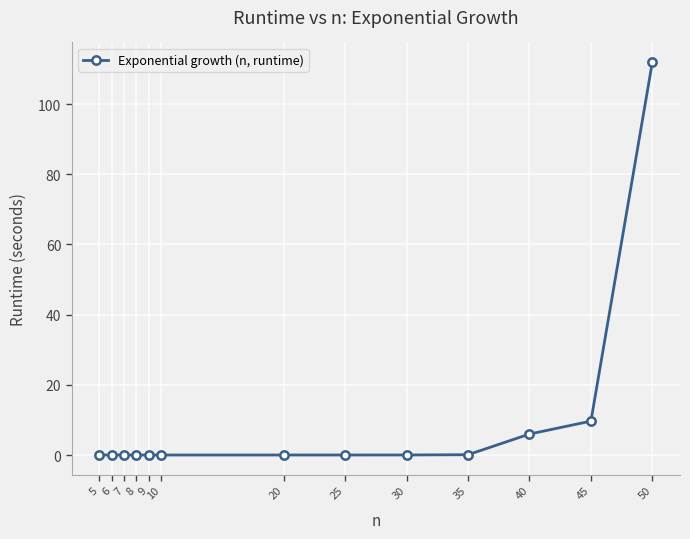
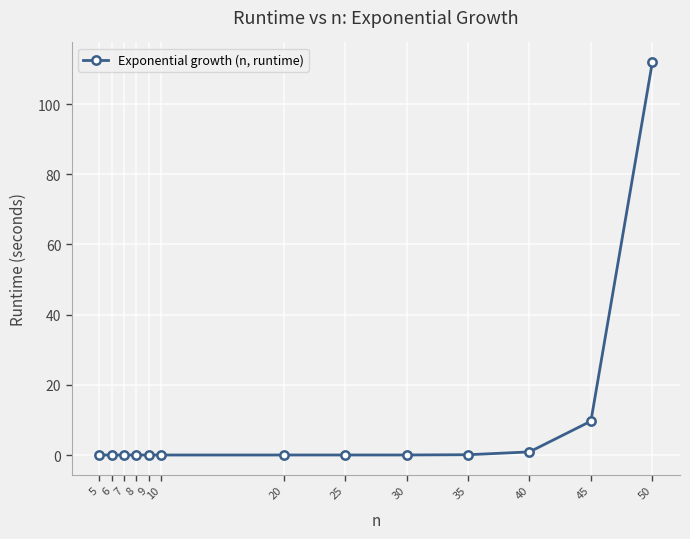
40: 6 -> 1
